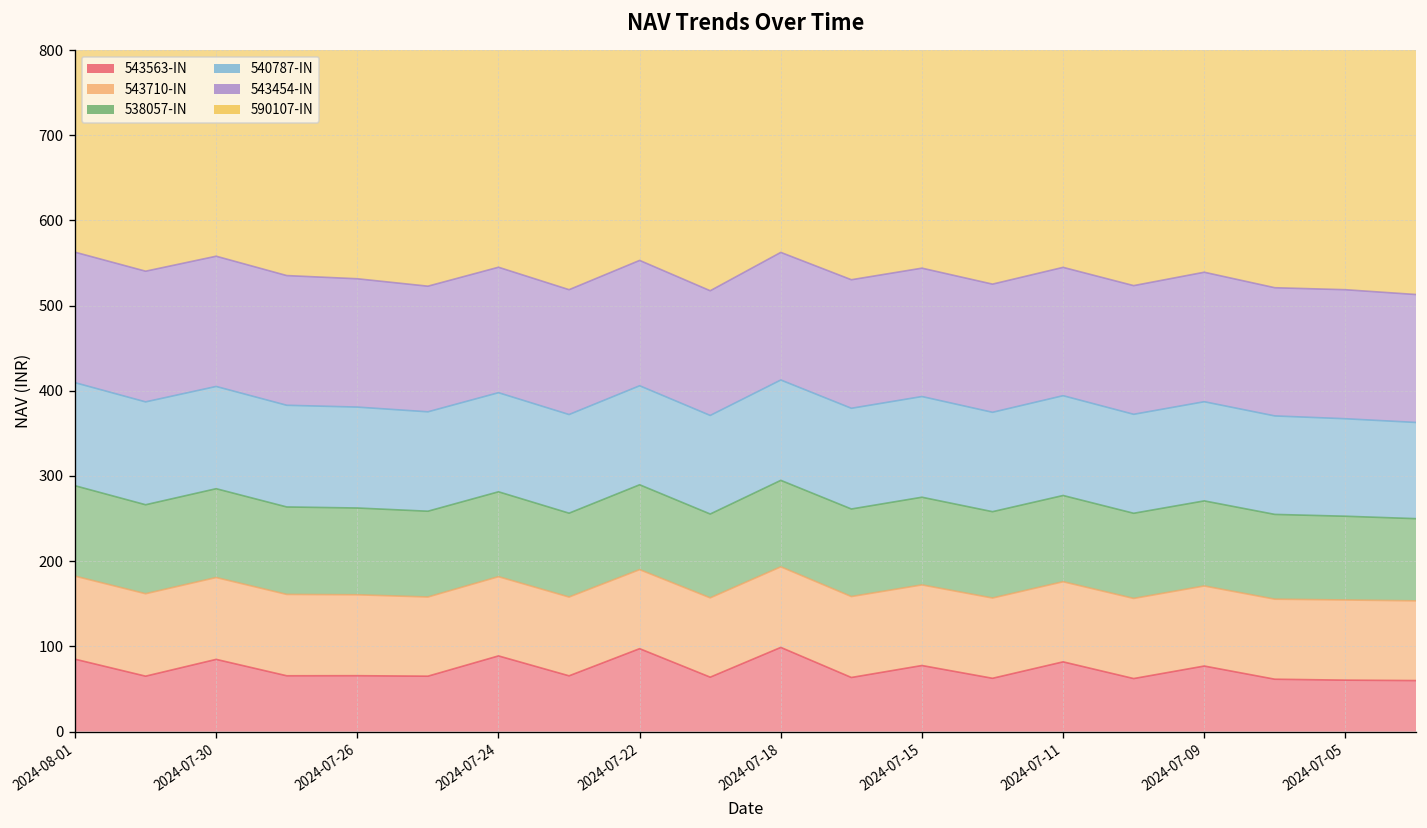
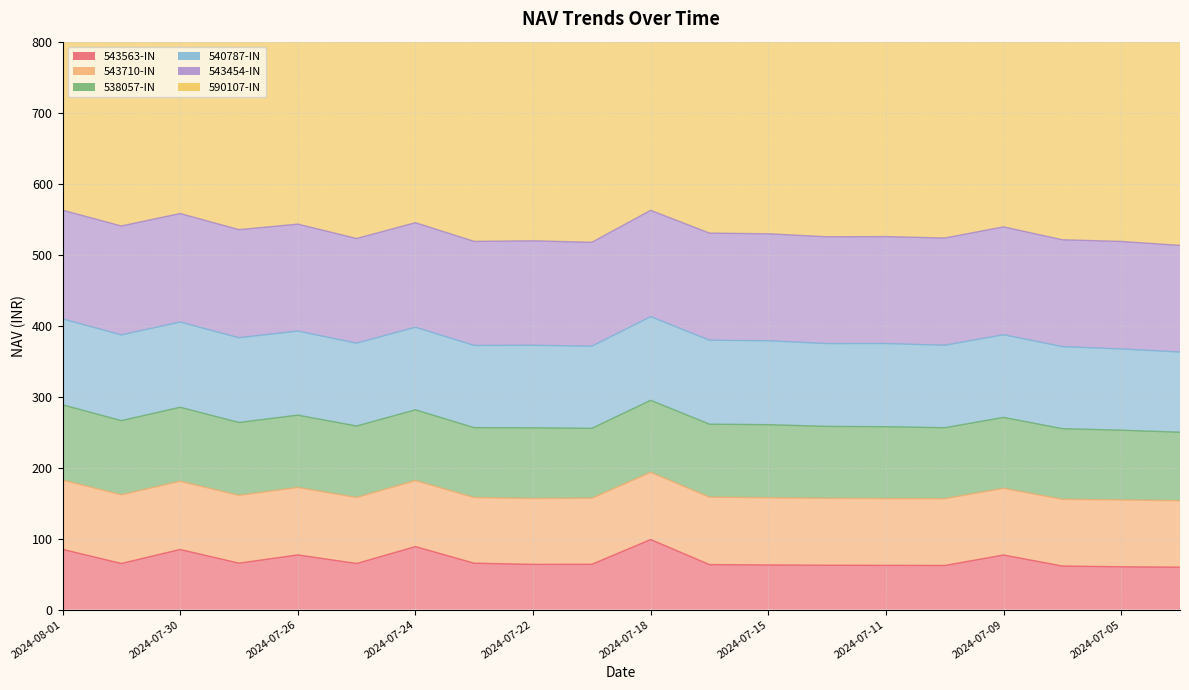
543563-IN, 2024-07-26: 70 -> 80
543563-IN, 2024-07-22: 100 -> 60
543563-IN, 2024-07-15: 80 -> 60
543563-IN, 2024-07-11: 80 -> 60
